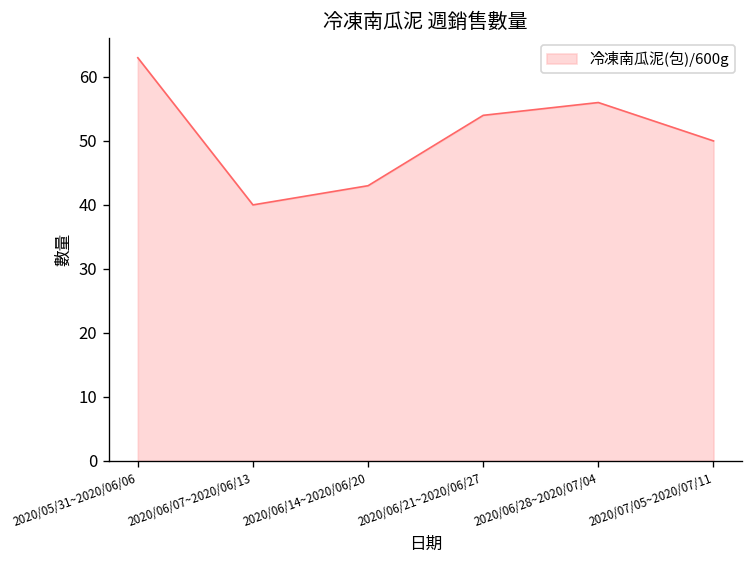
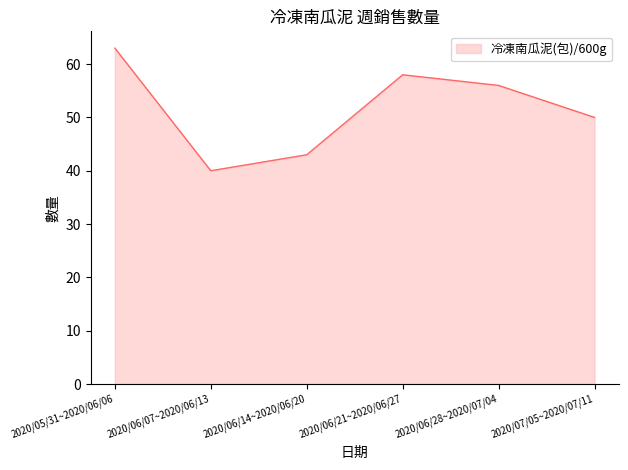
2020/06/21~2020/06/27: 54 -> 58
